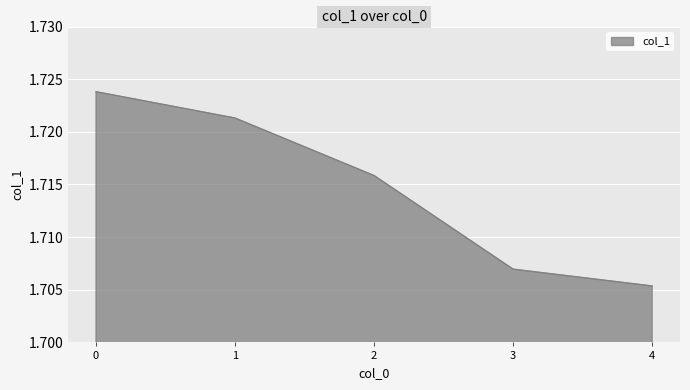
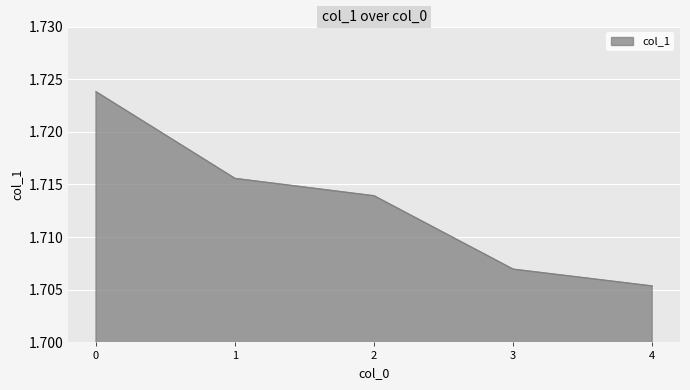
1: 1.7213 -> 1.7156
2: 1.7159 -> 1.7139
